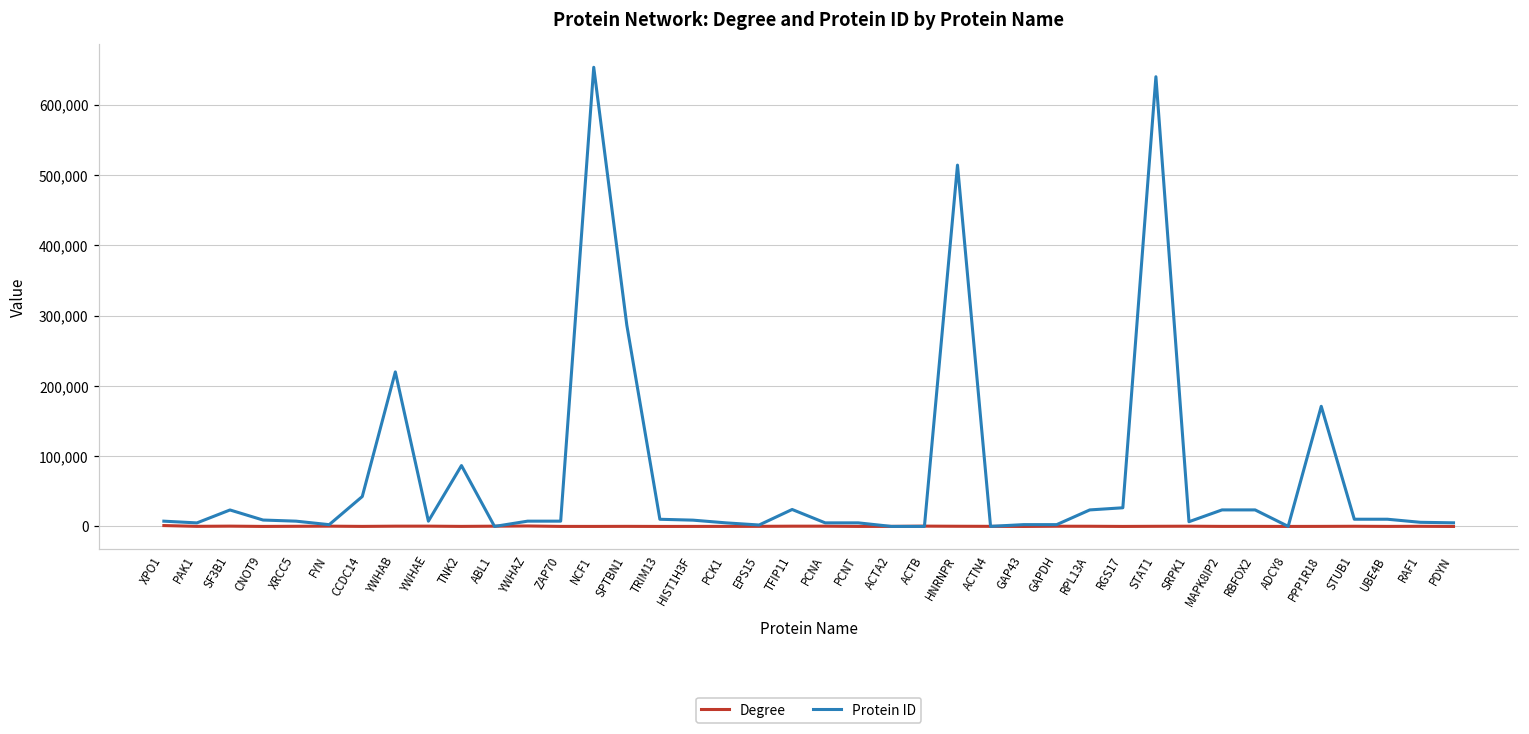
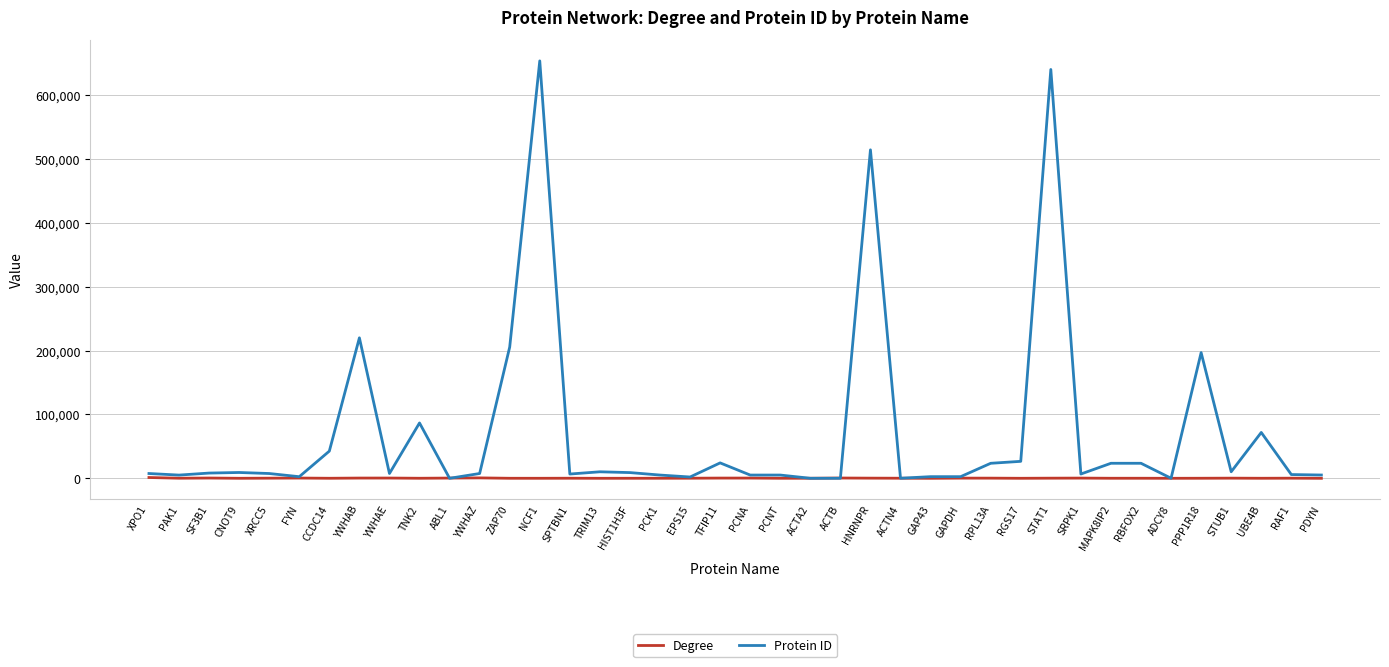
Protein ID, SF3B1: 20,000 -> 10,000
Protein ID, ZAP70: 10,000 -> 210,000
Protein ID, SPTBN1: 290,000 -> 10,000
Protein ID, PPP1R18: 170,000 -> 200,000
Protein ID, UBE4B: 10,000 -> 70,000
